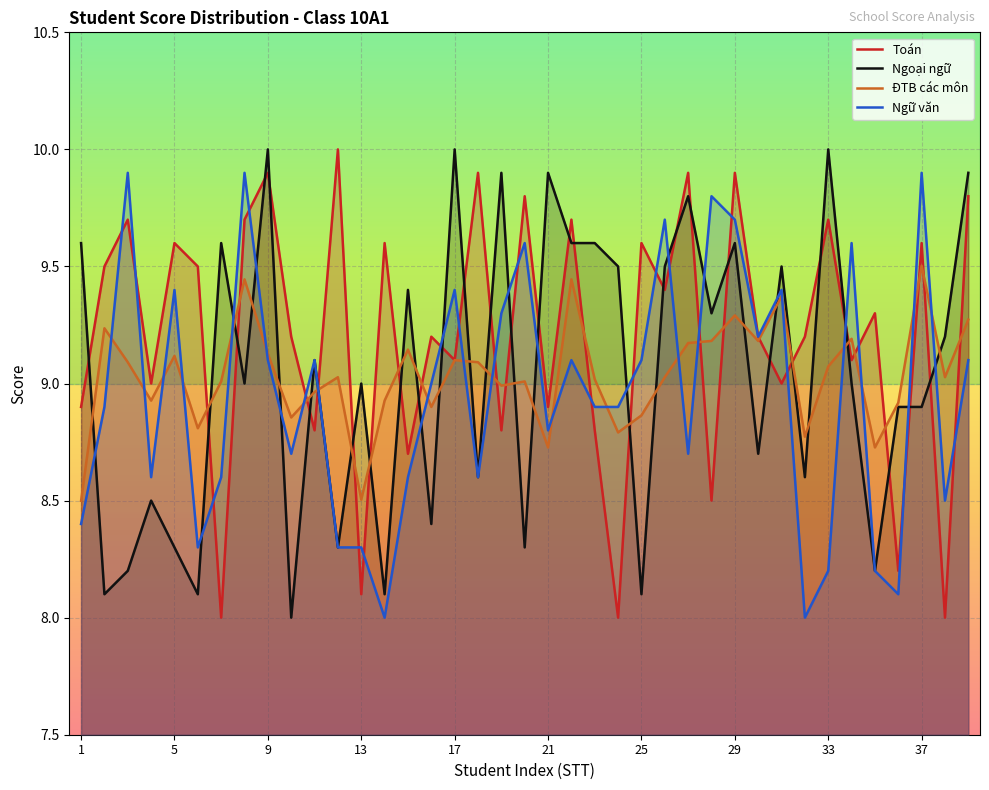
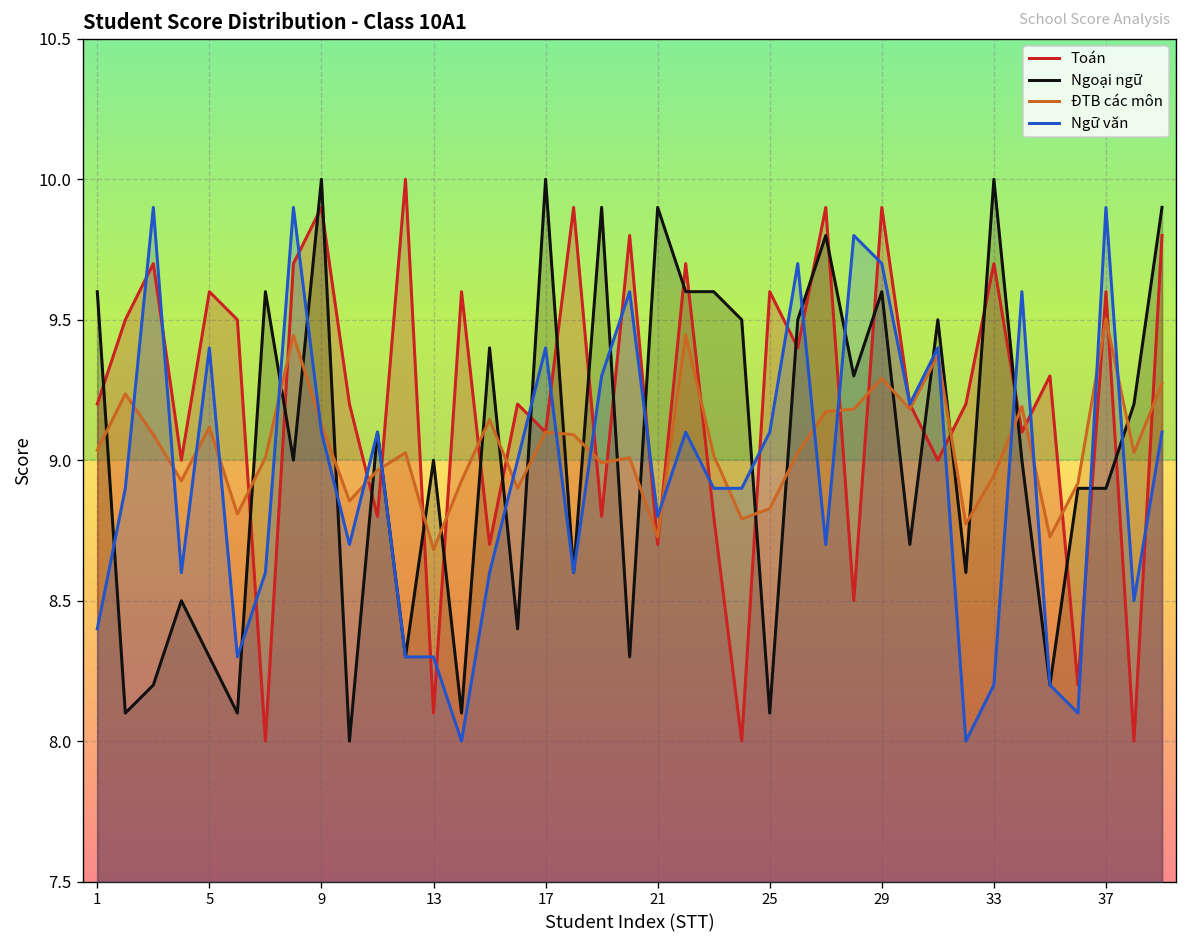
Toán, 1: 8.9 -> 9.2
ĐTB các môn, 1: 8.50 -> 9.04
ĐTB các môn, 13: 8.50 -> 8.68
Toán, 21: 8.9 -> 8.7
ĐTB các môn, 25: 8.86 -> 8.83
ĐTB các môn, 33: 9.07 -> 8.95
